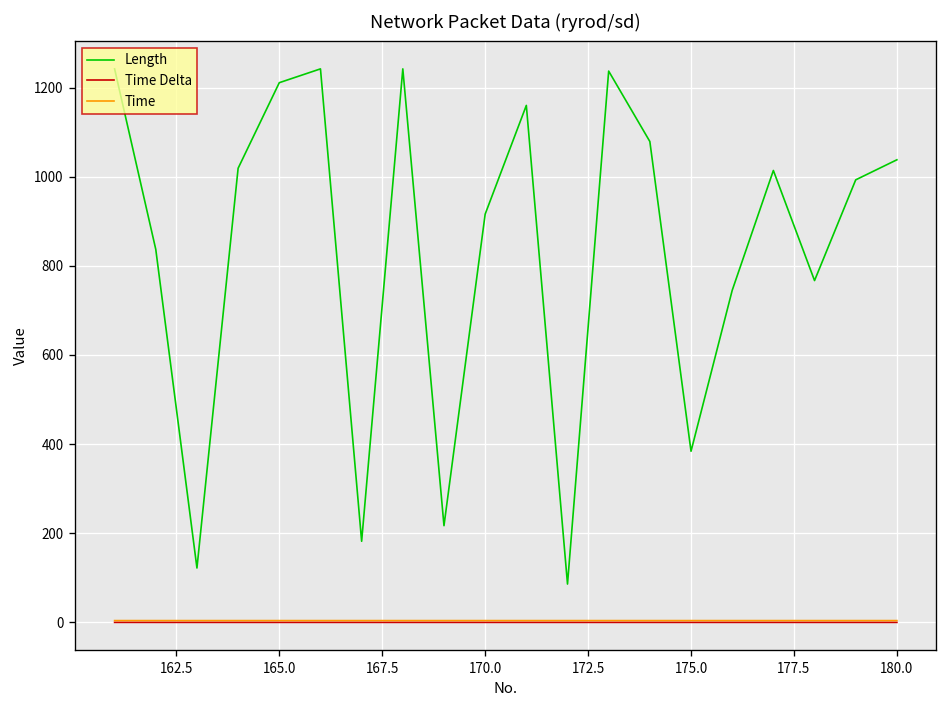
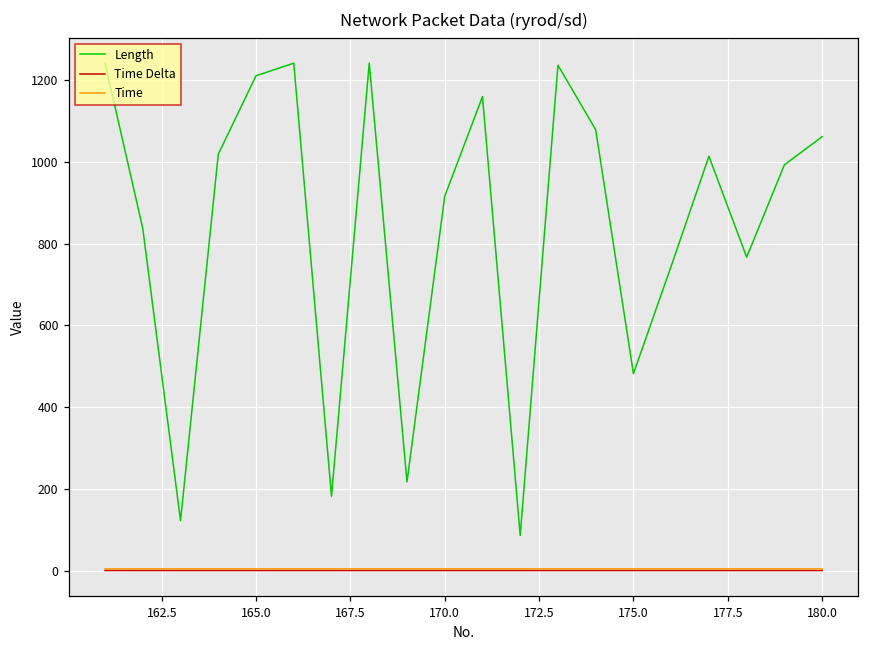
Length, 175.0: 380 -> 480
Length, 180.0: 1040 -> 1060
